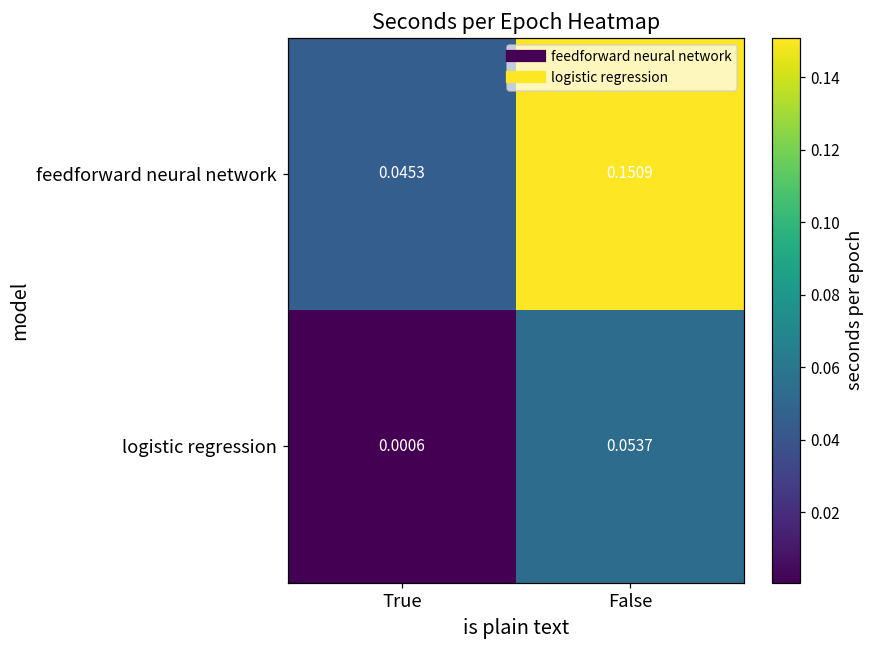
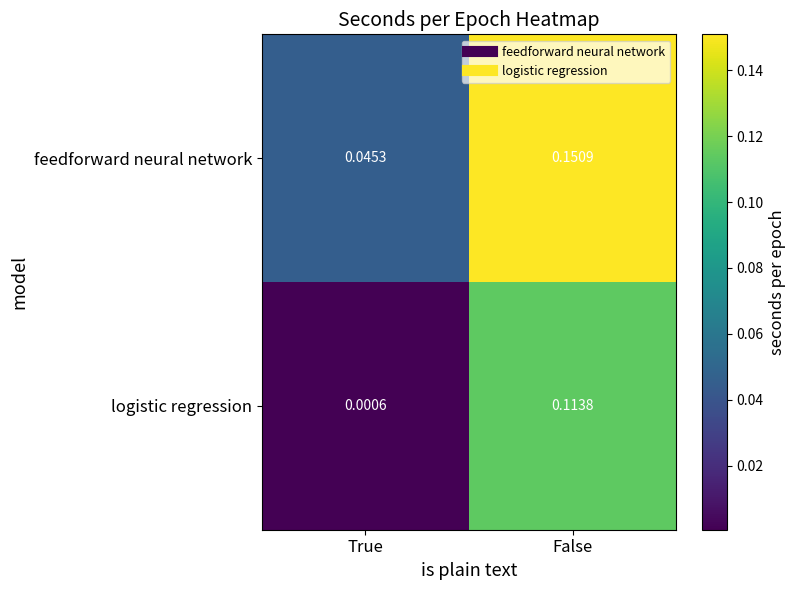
logistic regression, False: 0.0537 -> 0.1138
